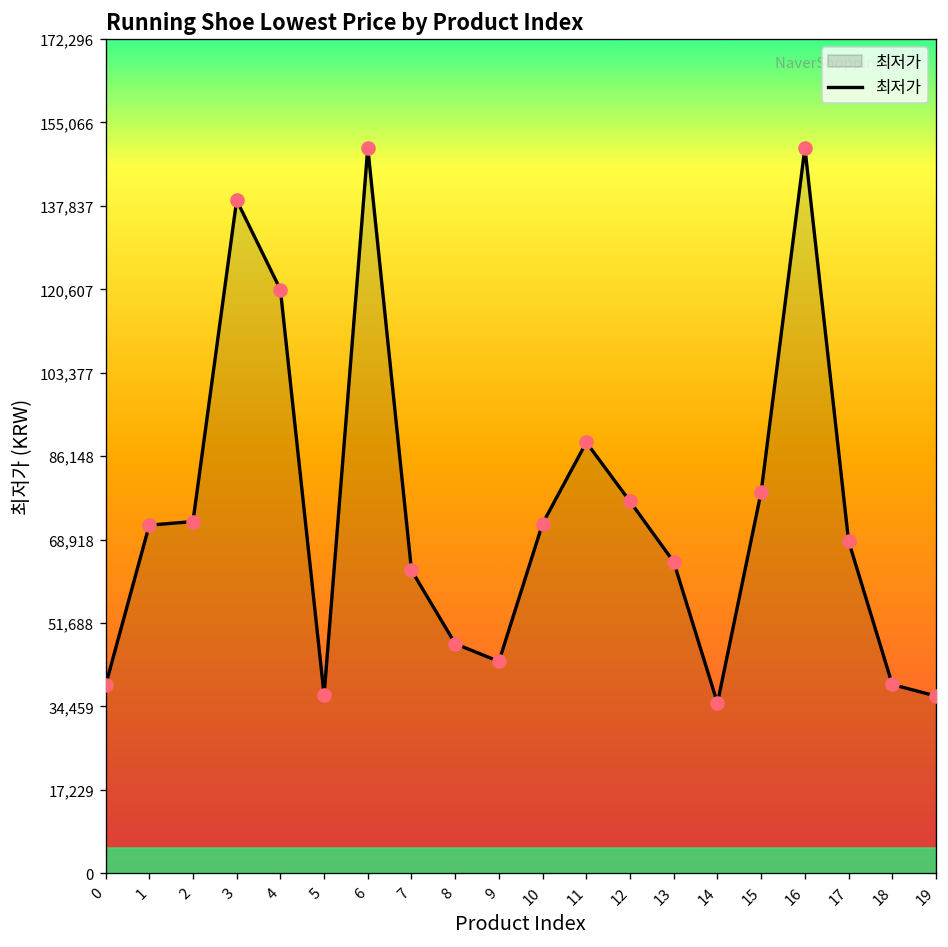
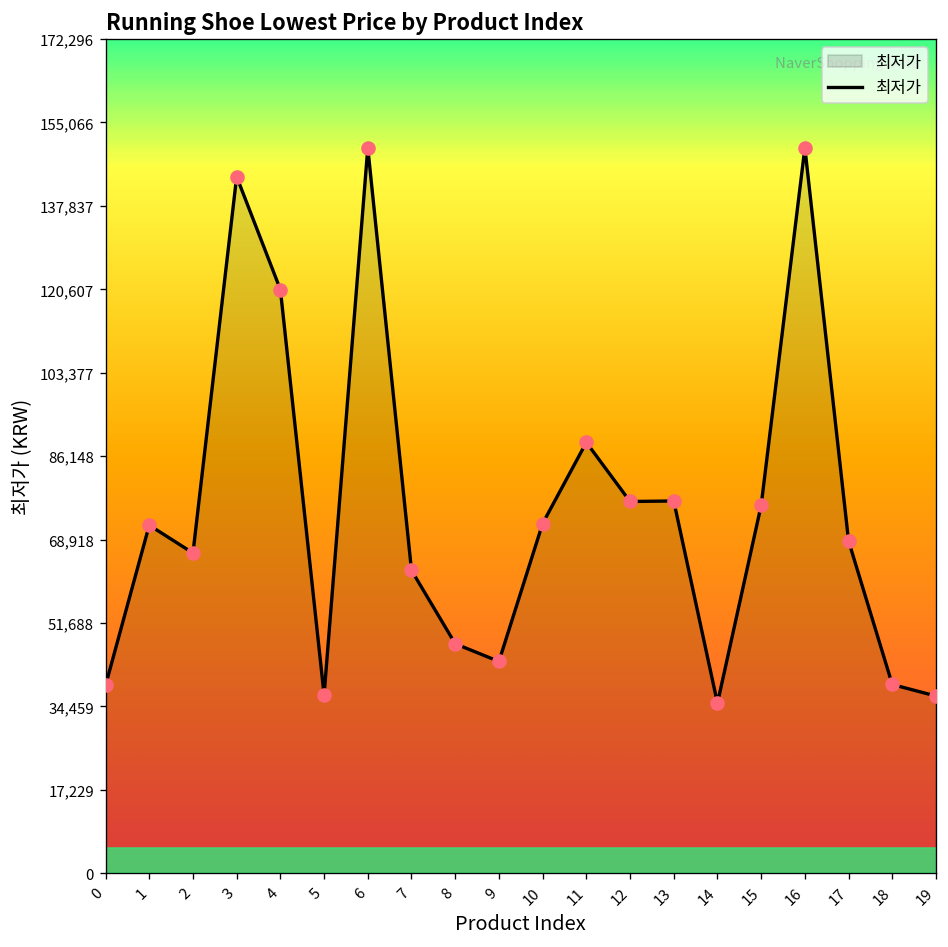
2: 73,000 -> 66,000
3: 139,000 -> 144,000
13: 64,000 -> 77,000
15: 79,000 -> 76,000
